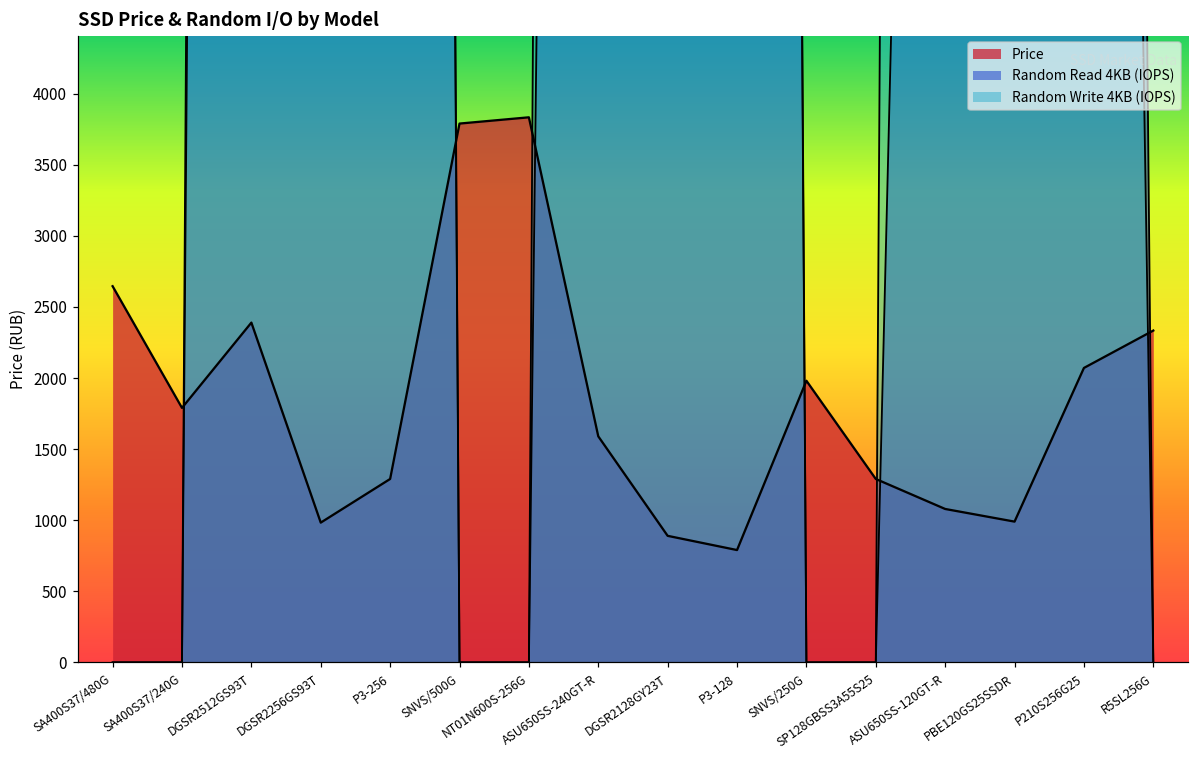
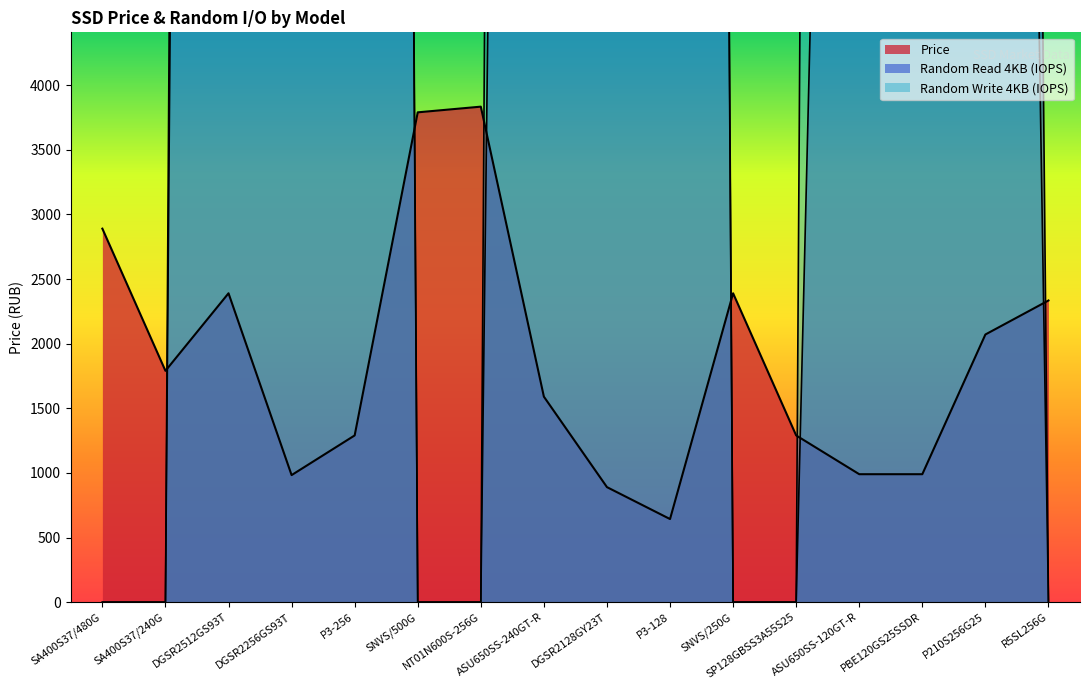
Price, SA400S37/480G: 2650 -> 2890
Price, P3-128: 790 -> 640
Price, SNVS/250G: 1980 -> 2390
Price, ASU650SS-120GT-R: 1080 -> 990
